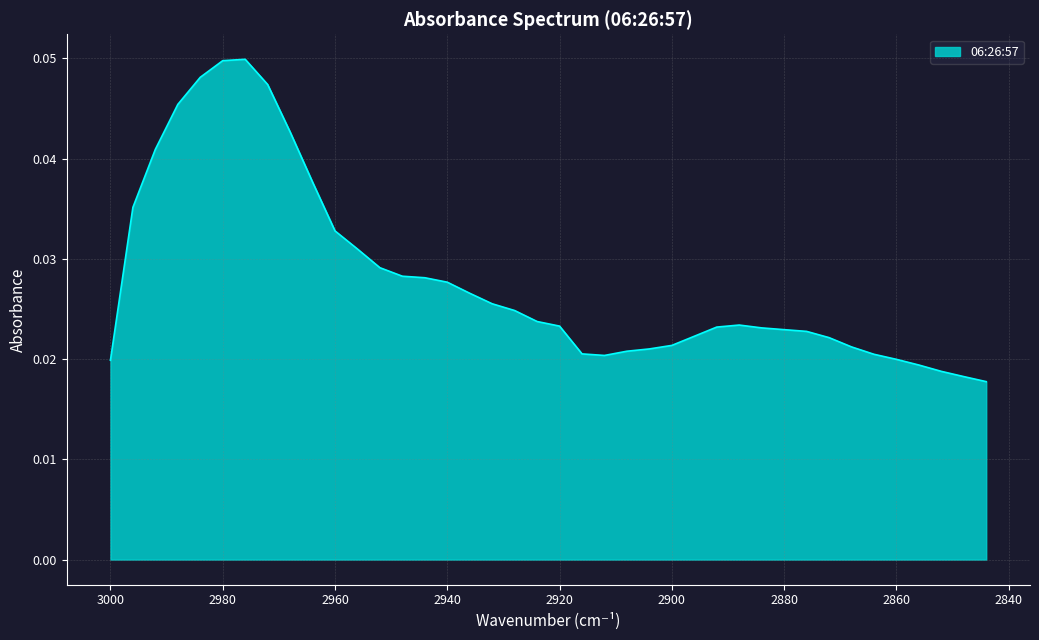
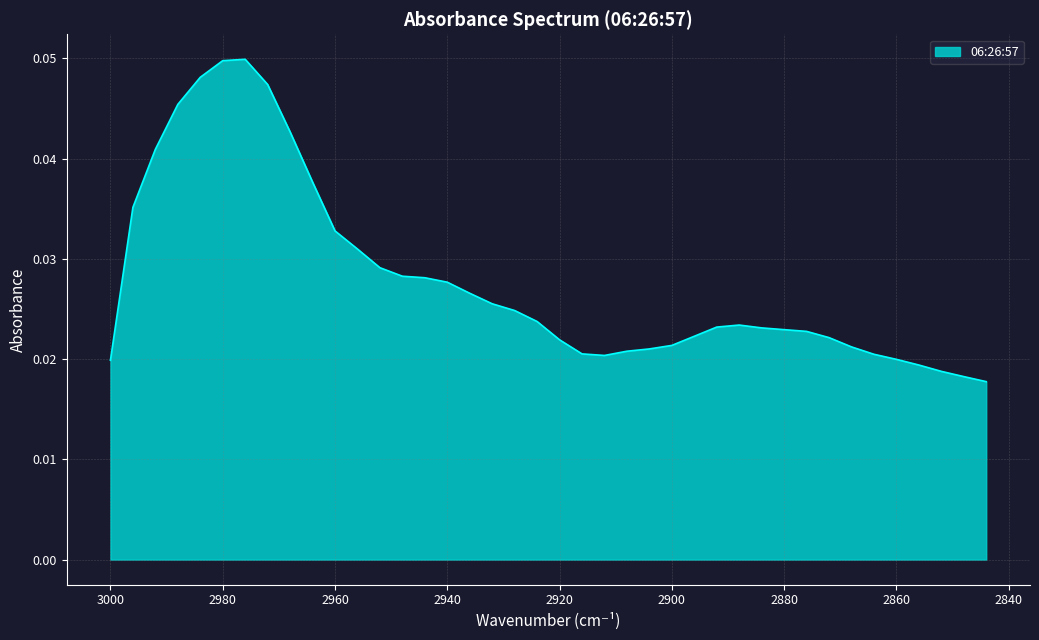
2920: 0.0233 -> 0.0219
